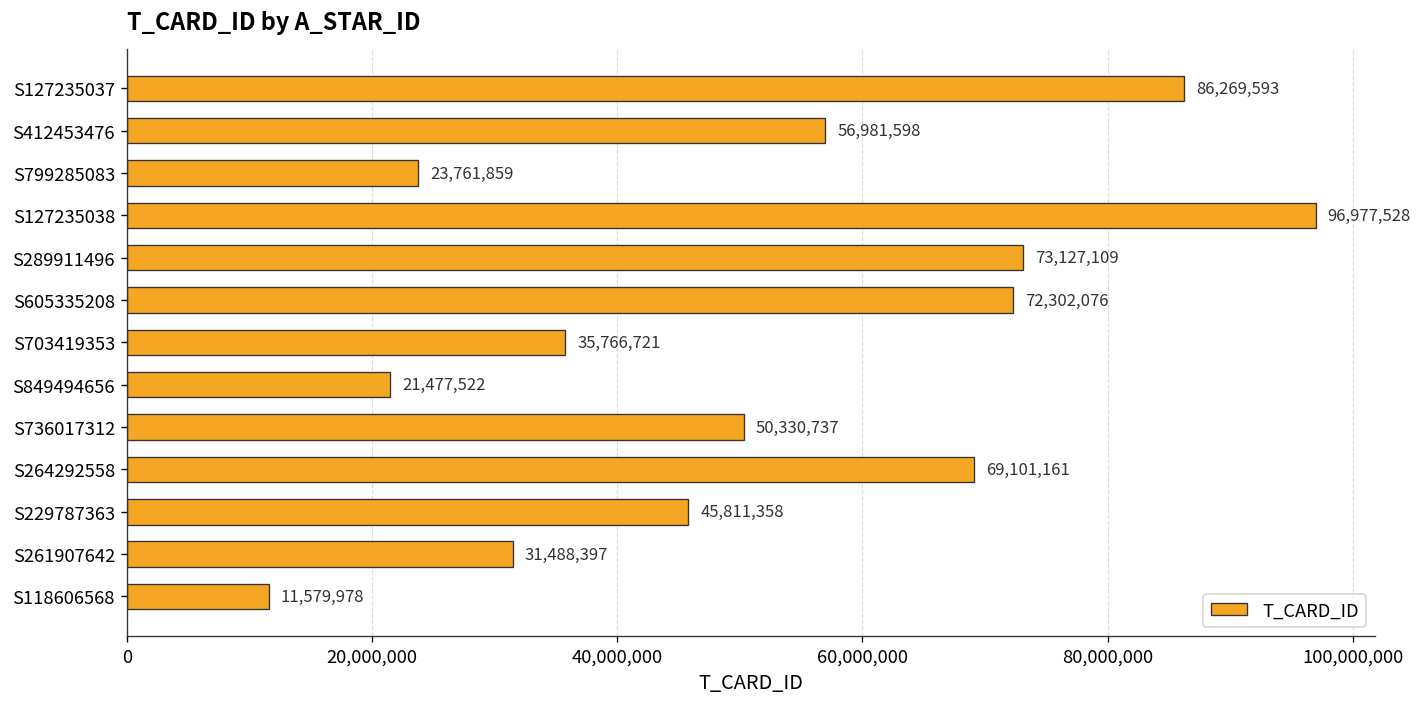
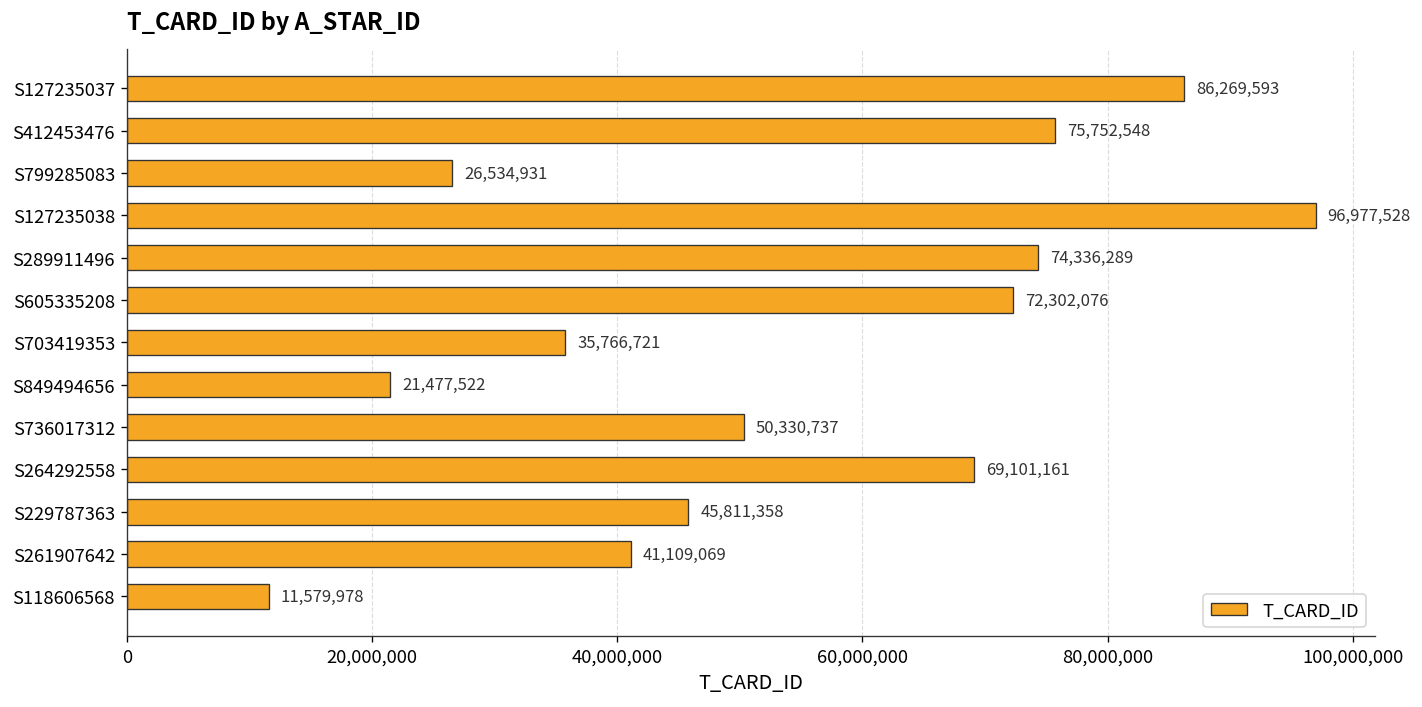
S412453476: 56,981,598 -> 75,752,548
S799285083: 23,761,859 -> 26,534,931
S289911496: 73,127,109 -> 74,336,289
S261907642: 31,488,397 -> 41,109,069
